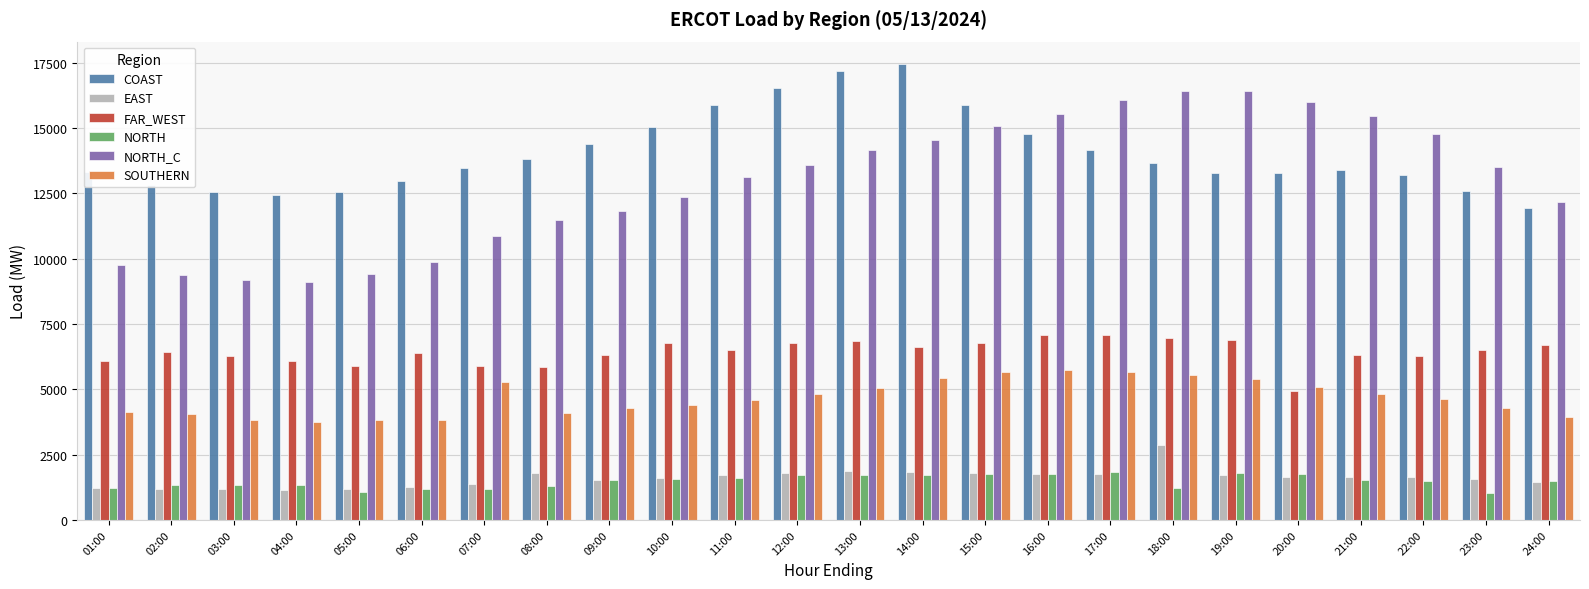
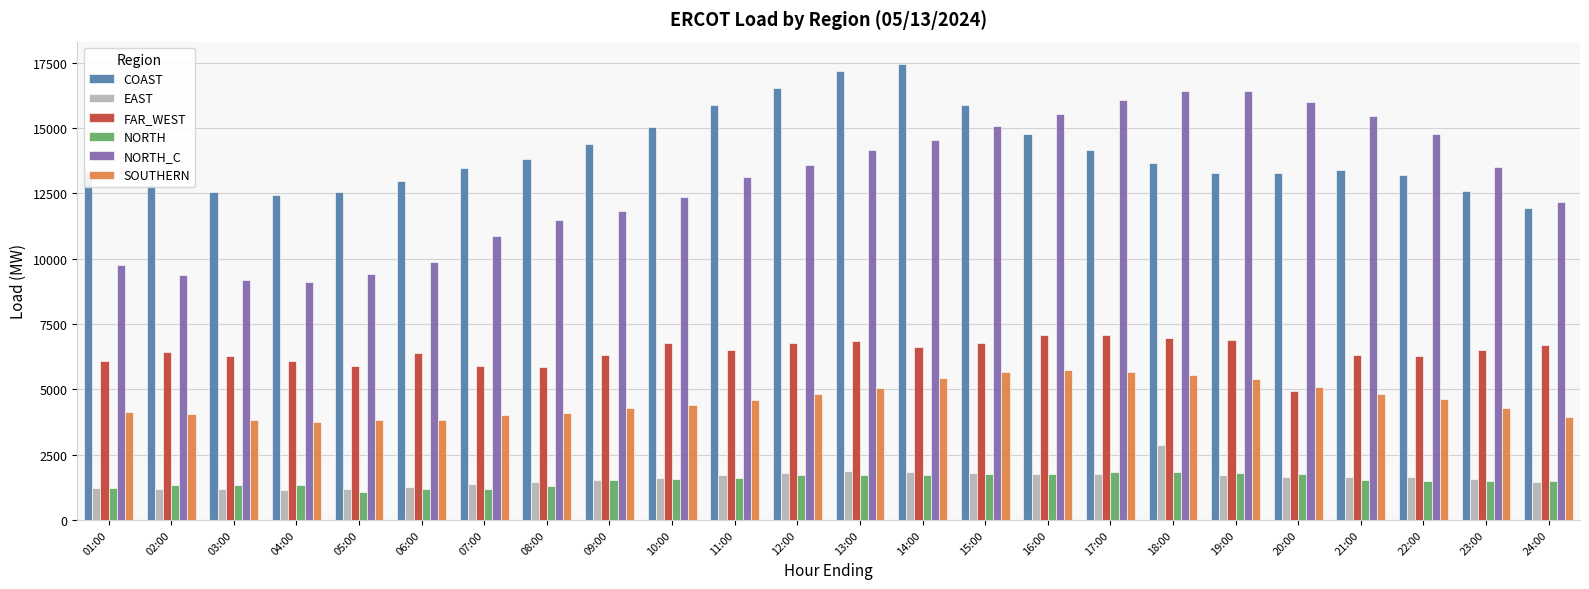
SOUTHERN, 07:00: 5300 -> 4000
EAST, 08:00: 1800 -> 1400
NORTH, 18:00: 1200 -> 1800
NORTH, 23:00: 1000 -> 1500
